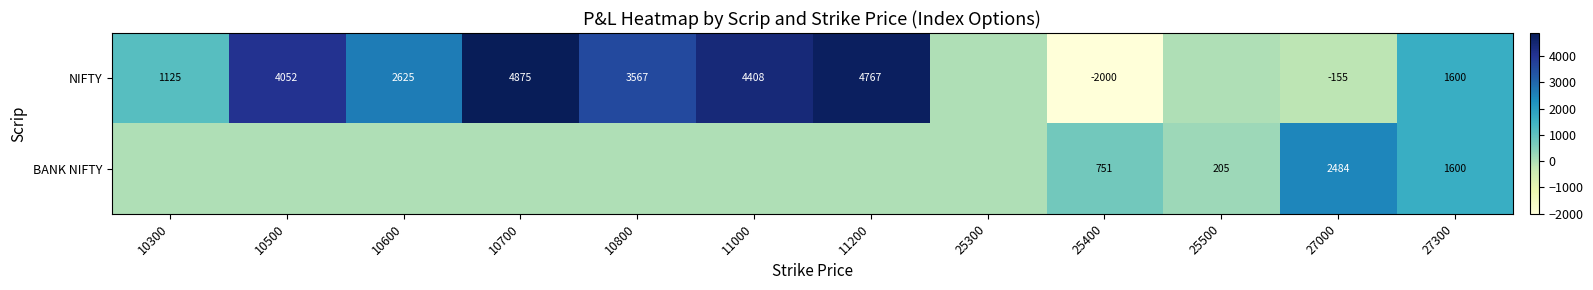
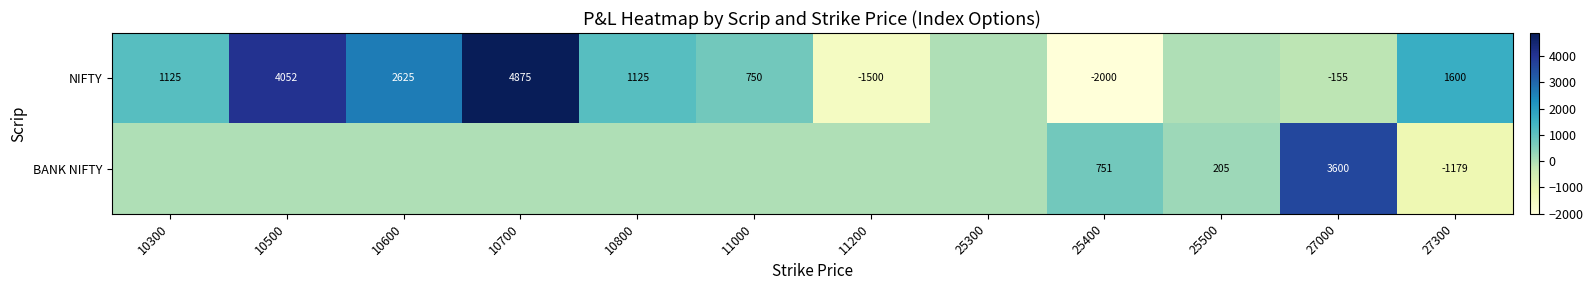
NIFTY, 10800: 3567 -> 1125
NIFTY, 11000: 4408 -> 750
NIFTY, 11200: 4767 -> -1500
BANK NIFTY, 27000: 2484 -> 3600
BANK NIFTY, 27300: 1600 -> -1179
